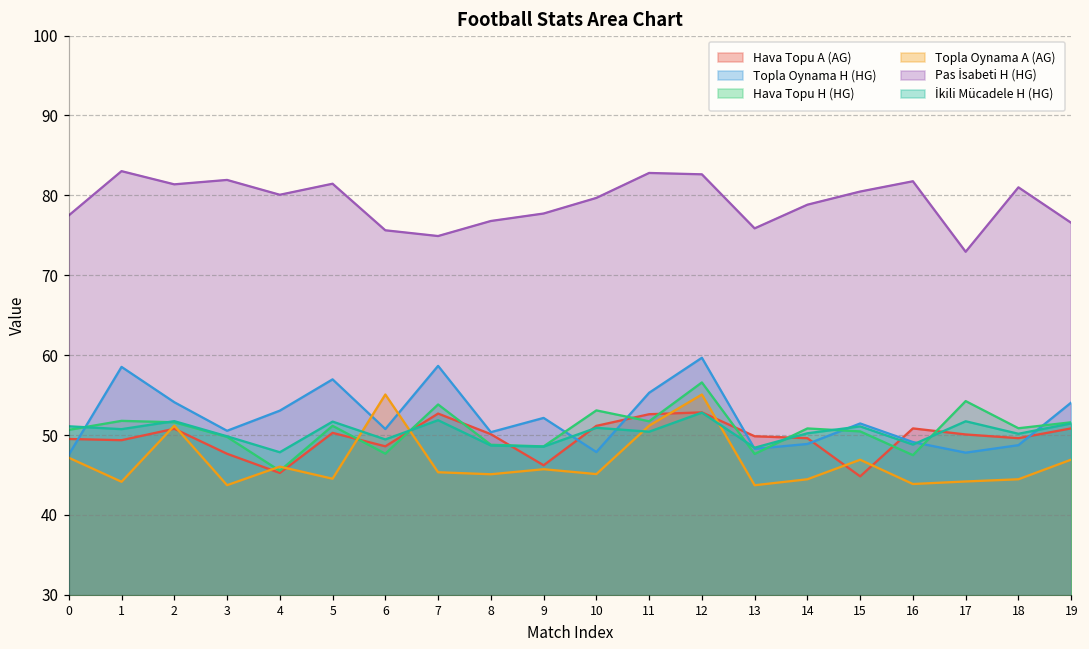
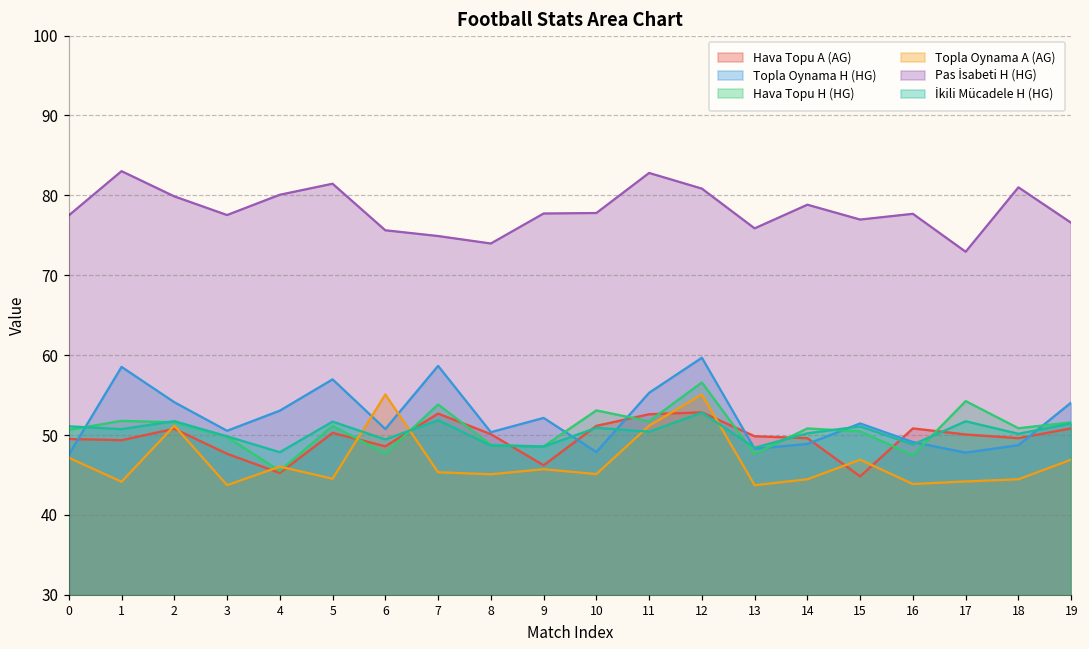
Pas İsabeti H (HG), 2: 81 -> 80
Pas İsabeti H (HG), 3: 82 -> 78
Pas İsabeti H (HG), 8: 77 -> 74
Pas İsabeti H (HG), 10: 80 -> 78
Pas İsabeti H (HG), 12: 83 -> 81
Pas İsabeti H (HG), 15: 80 -> 77
Pas İsabeti H (HG), 16: 82 -> 78
